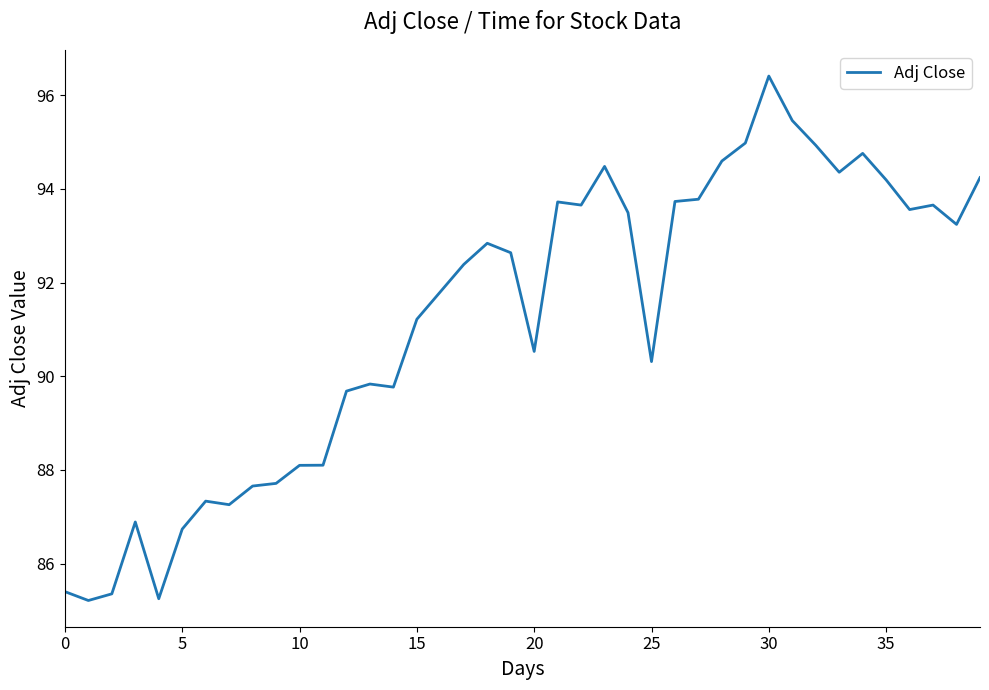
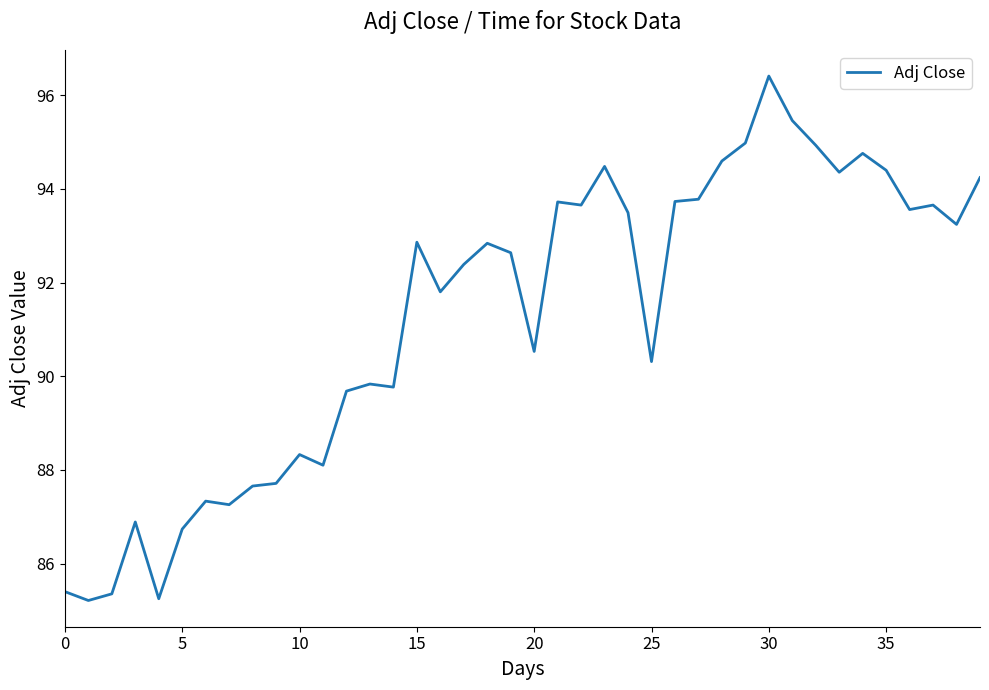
10: 88.1 -> 88.3
15: 91.2 -> 92.9
35: 94.2 -> 94.4
